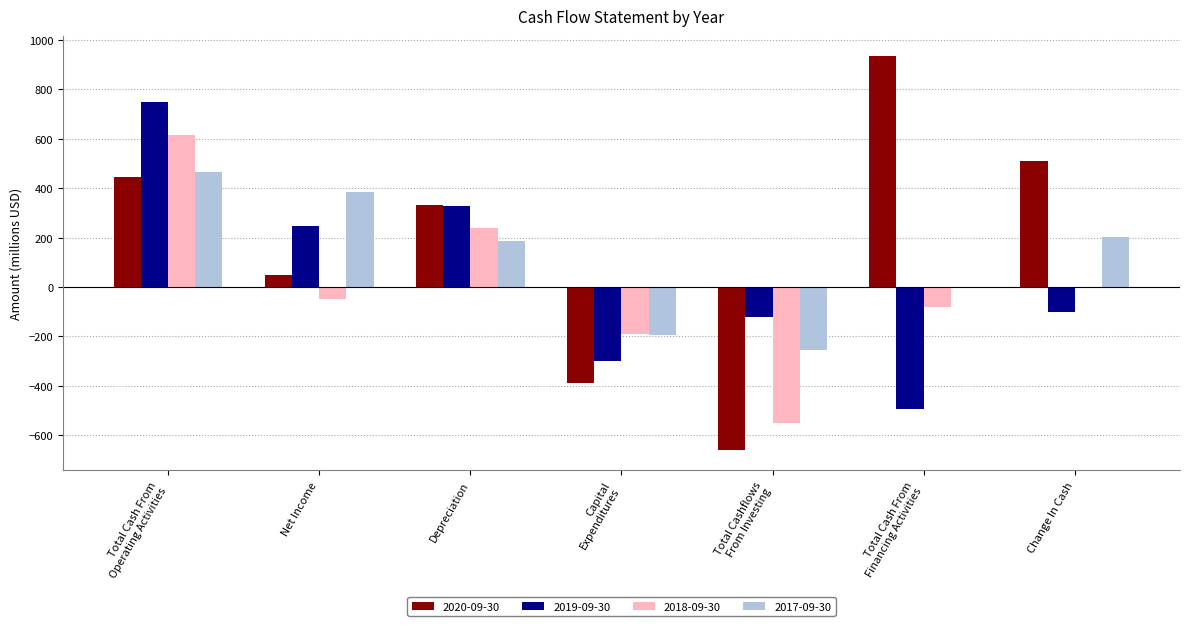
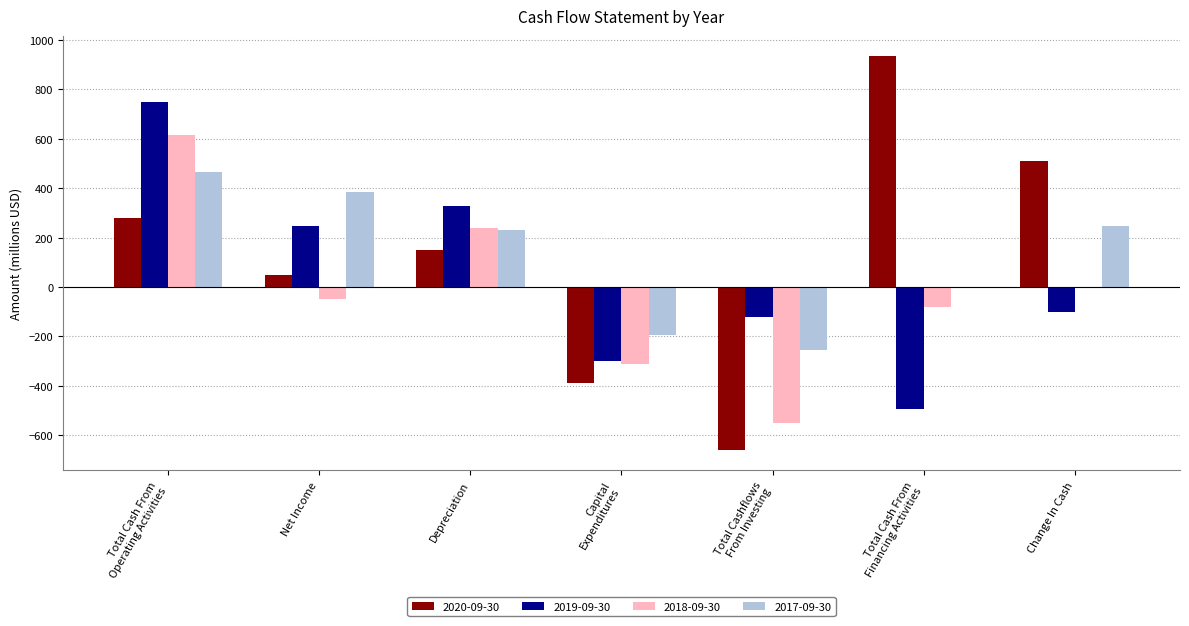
2020-09-30, Total Cash From Operating Activities: 450 -> 280
2020-09-30, Depreciation: 330 -> 150
2017-09-30, Depreciation: 190 -> 230
2018-09-30, Capital Expenditures: -190 -> -310
2017-09-30, Change In Cash: 200 -> 250
